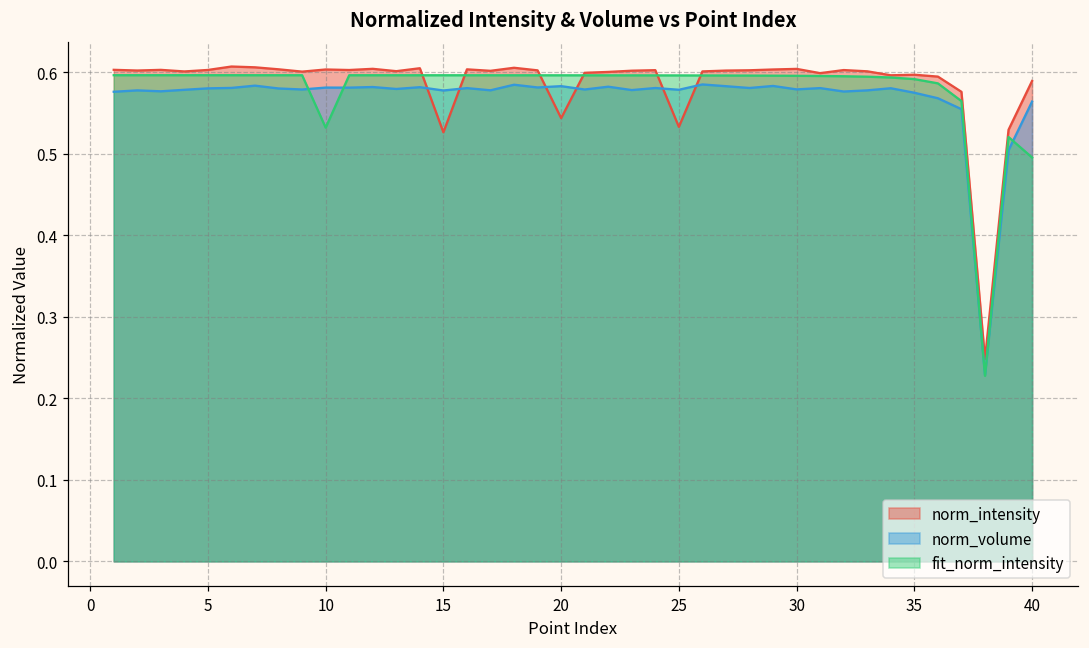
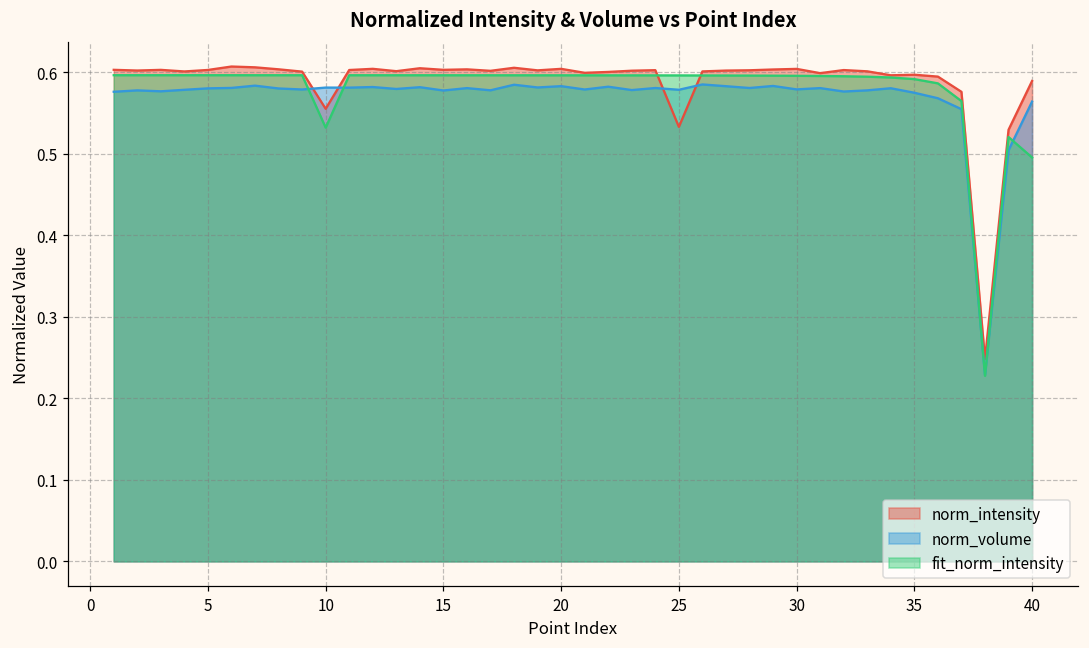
norm_intensity, 10: 0.60 -> 0.55
norm_intensity, 15: 0.53 -> 0.60
norm_intensity, 20: 0.54 -> 0.60
